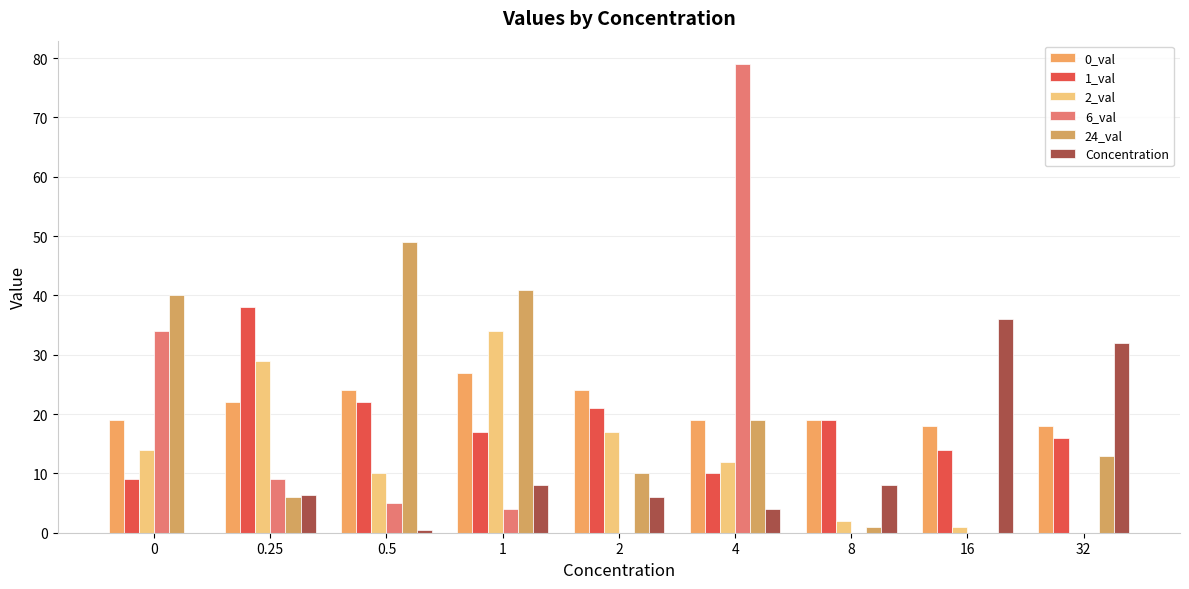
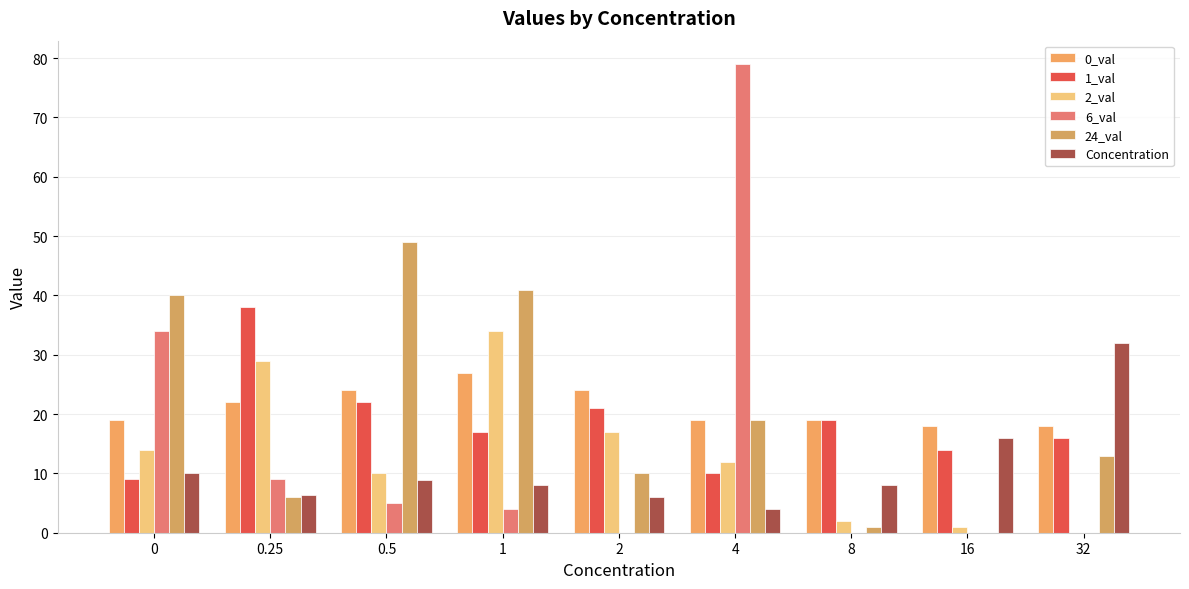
Concentration, 0: 0 -> 10
Concentration, 0.5: 1 -> 9
Concentration, 16: 36 -> 16
